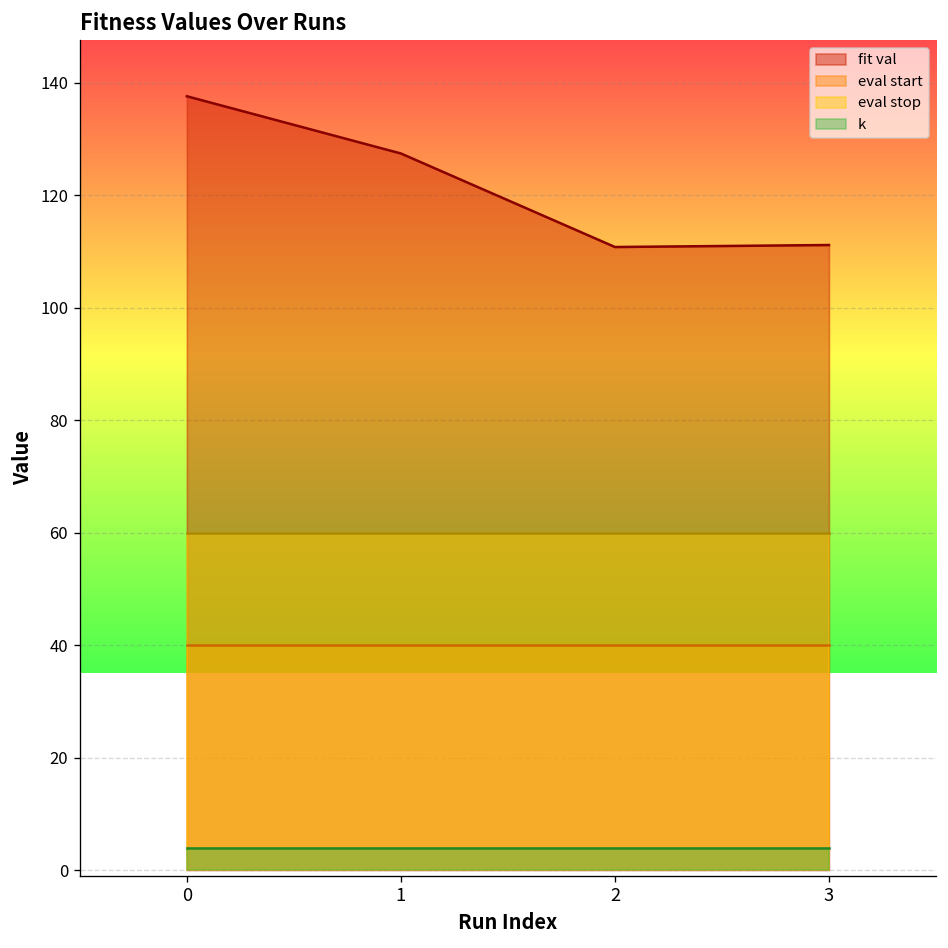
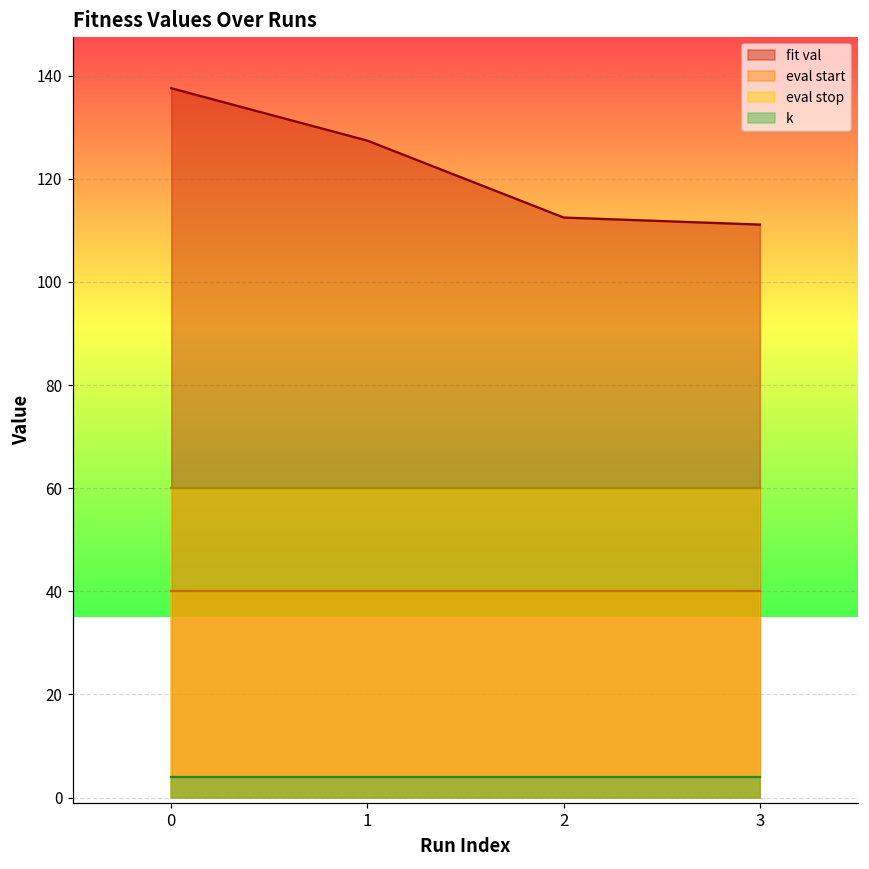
fit val, 2: 111 -> 112
